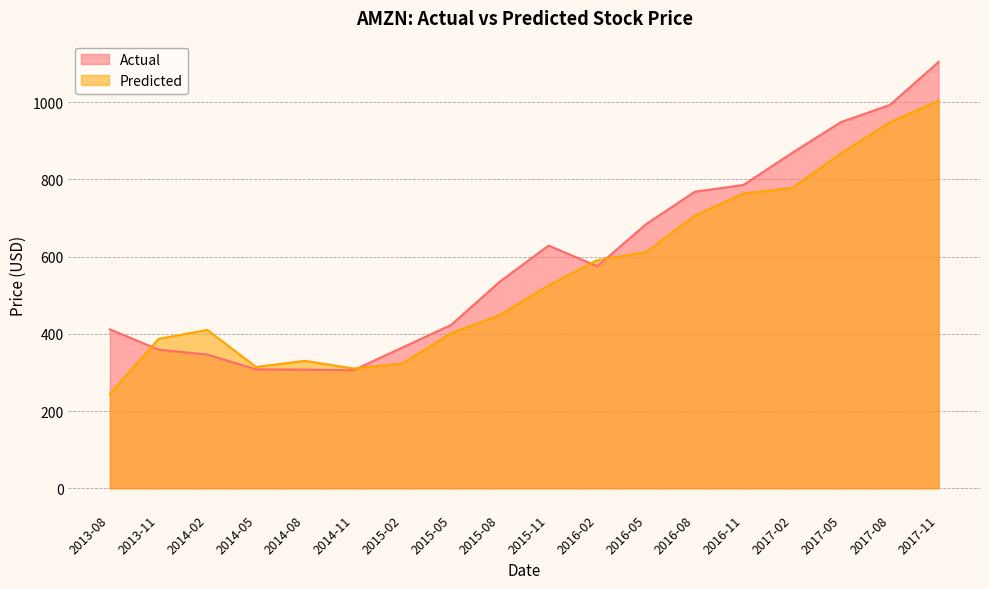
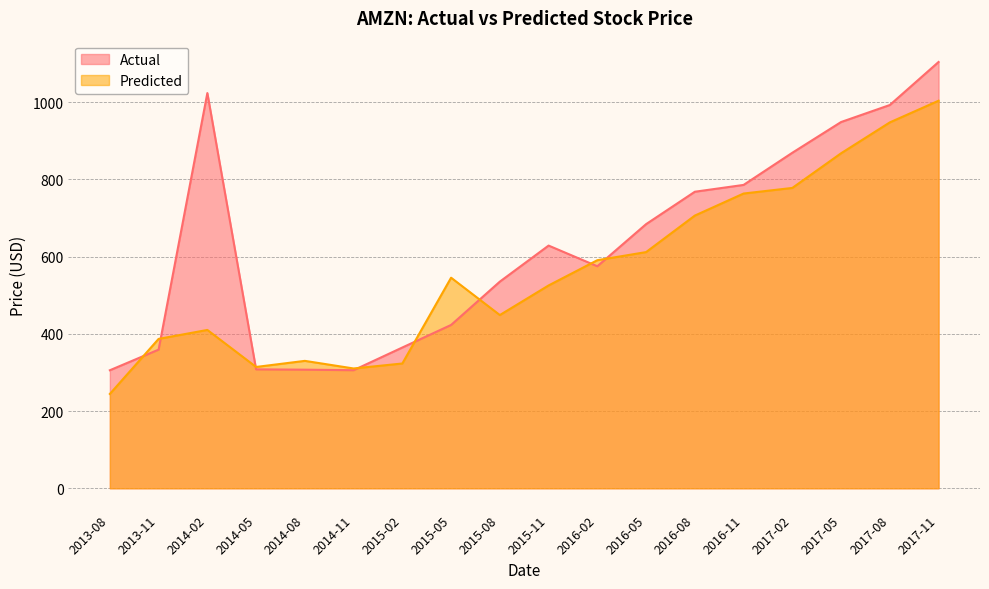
Actual, 2013-08: 410 -> 310
Actual, 2014-02: 350 -> 1020
Predicted, 2015-05: 400 -> 550
